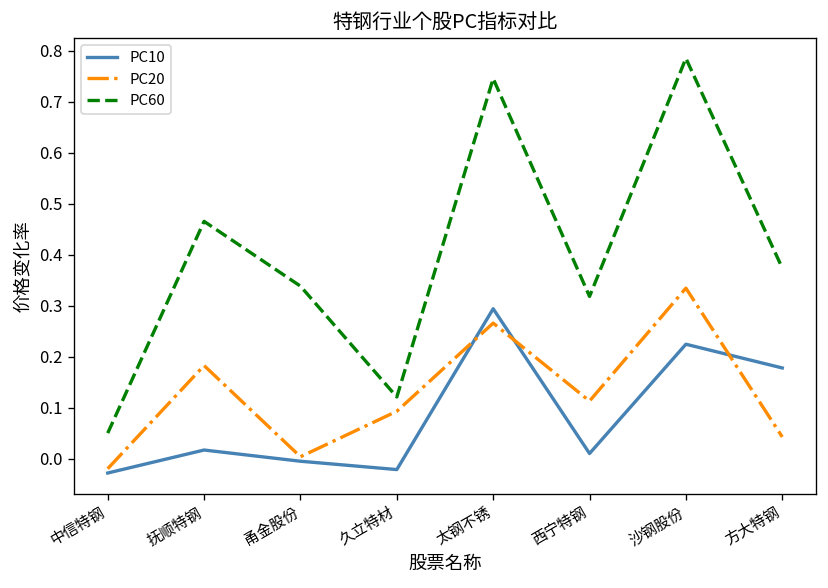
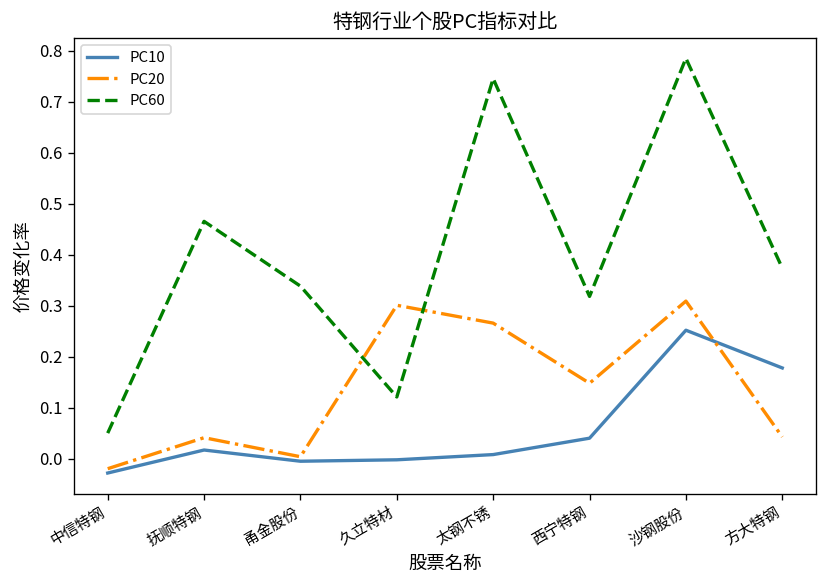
PC20, 抚顺特钢: 0.18 -> 0.04
PC10, 久立特材: -0.02 -> 0.00
PC20, 久立特材: 0.09 -> 0.30
PC10, 太钢不锈: 0.29 -> 0.01
PC10, 西宁特钢: 0.01 -> 0.04
PC20, 西宁特钢: 0.11 -> 0.15
PC10, 沙钢股份: 0.22 -> 0.25
PC20, 沙钢股份: 0.33 -> 0.31
